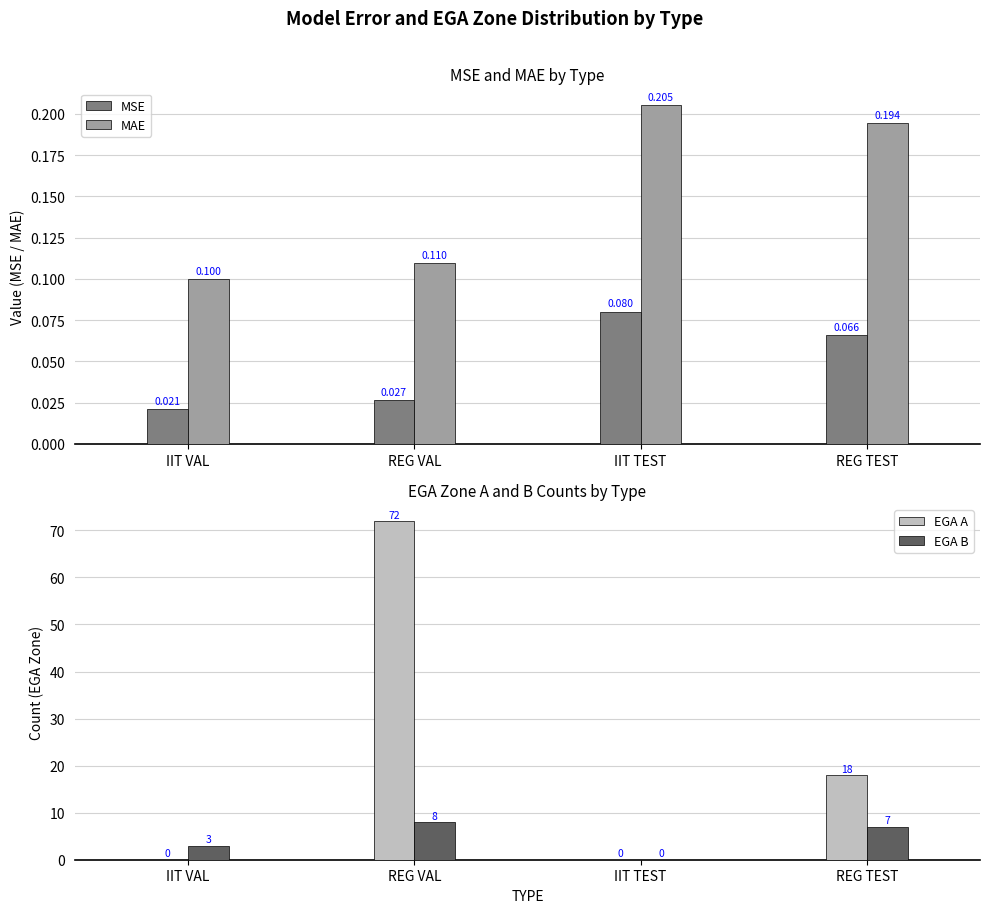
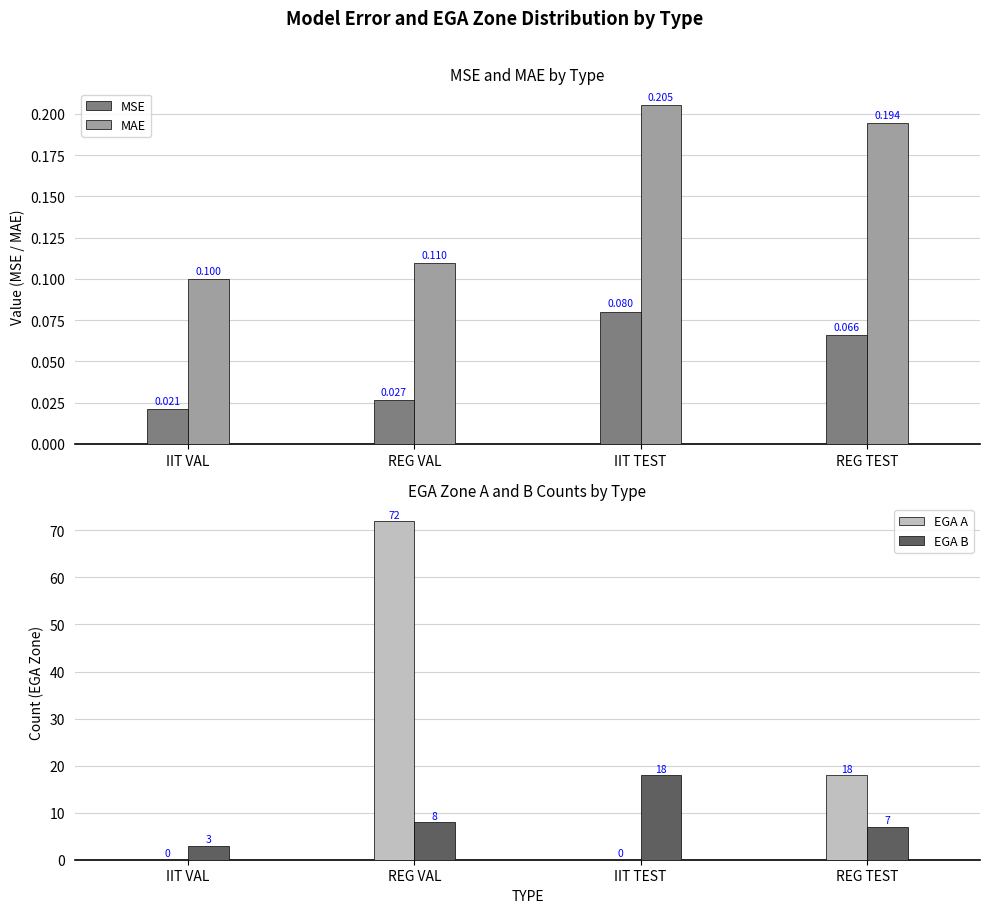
EGA Zone A and B Counts by Type, EGA B, IIT TEST: 0 -> 18
